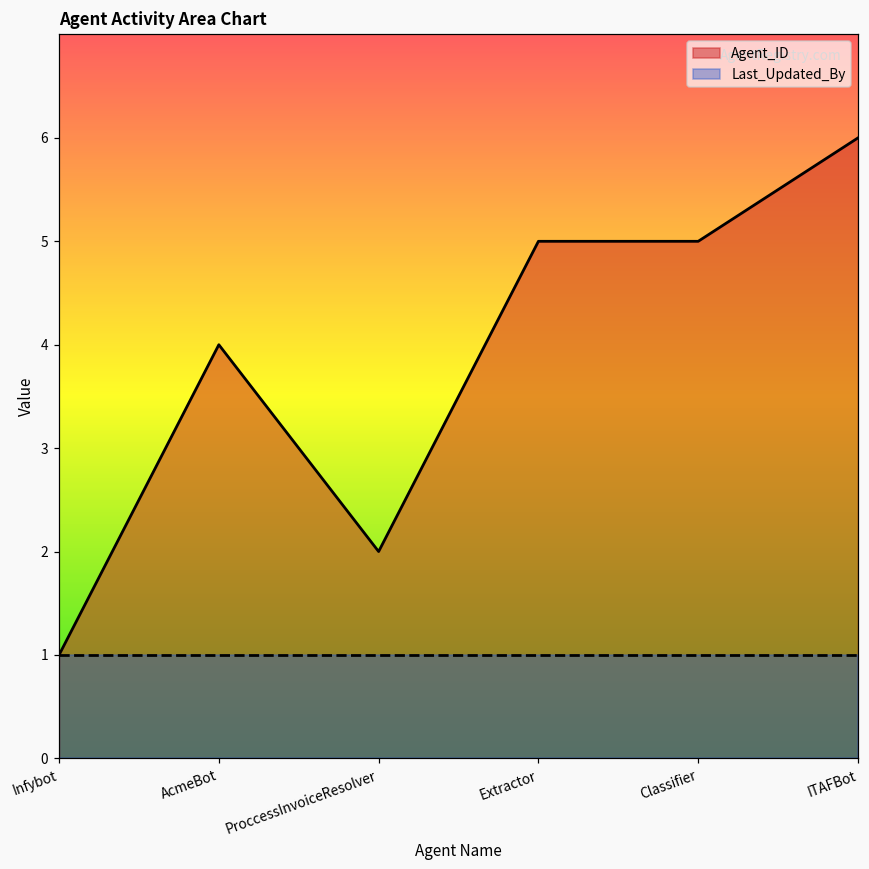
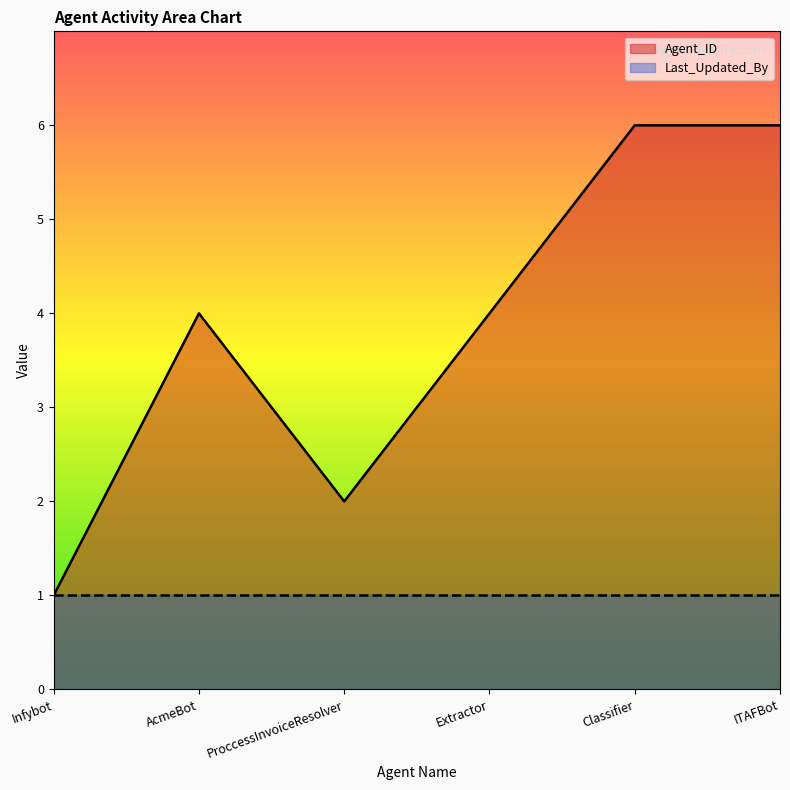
Agent_ID, Extractor: 5 -> 4
Agent_ID, Classifier: 5 -> 6
